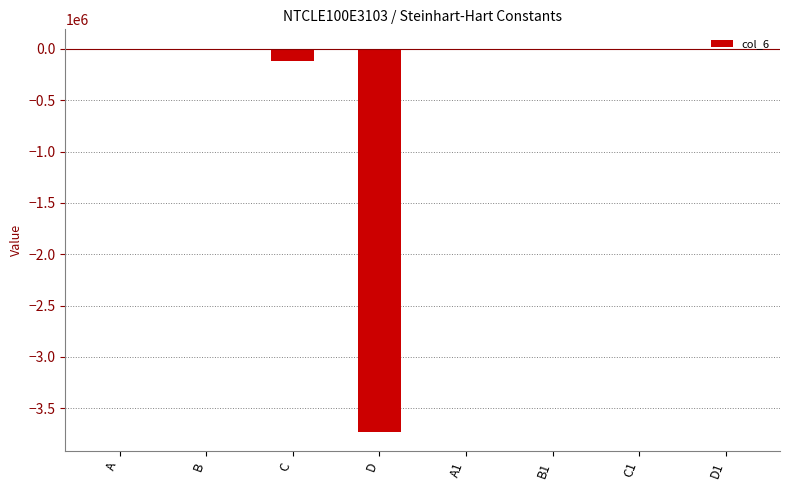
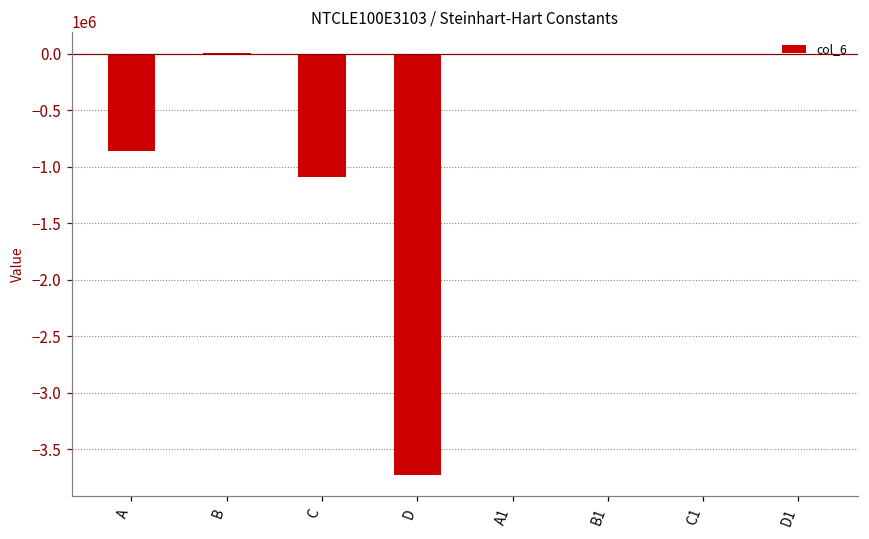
A: 0 -> -860000
C: -120000 -> -1090000
